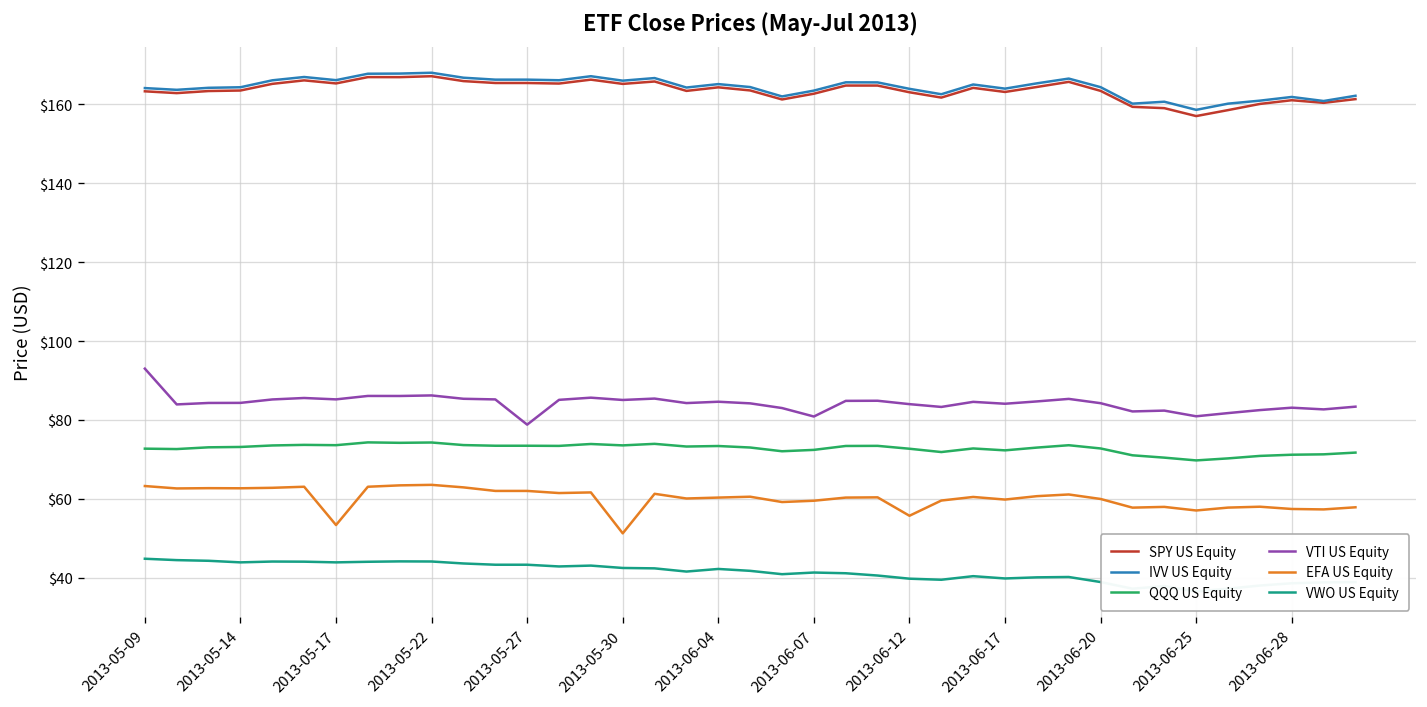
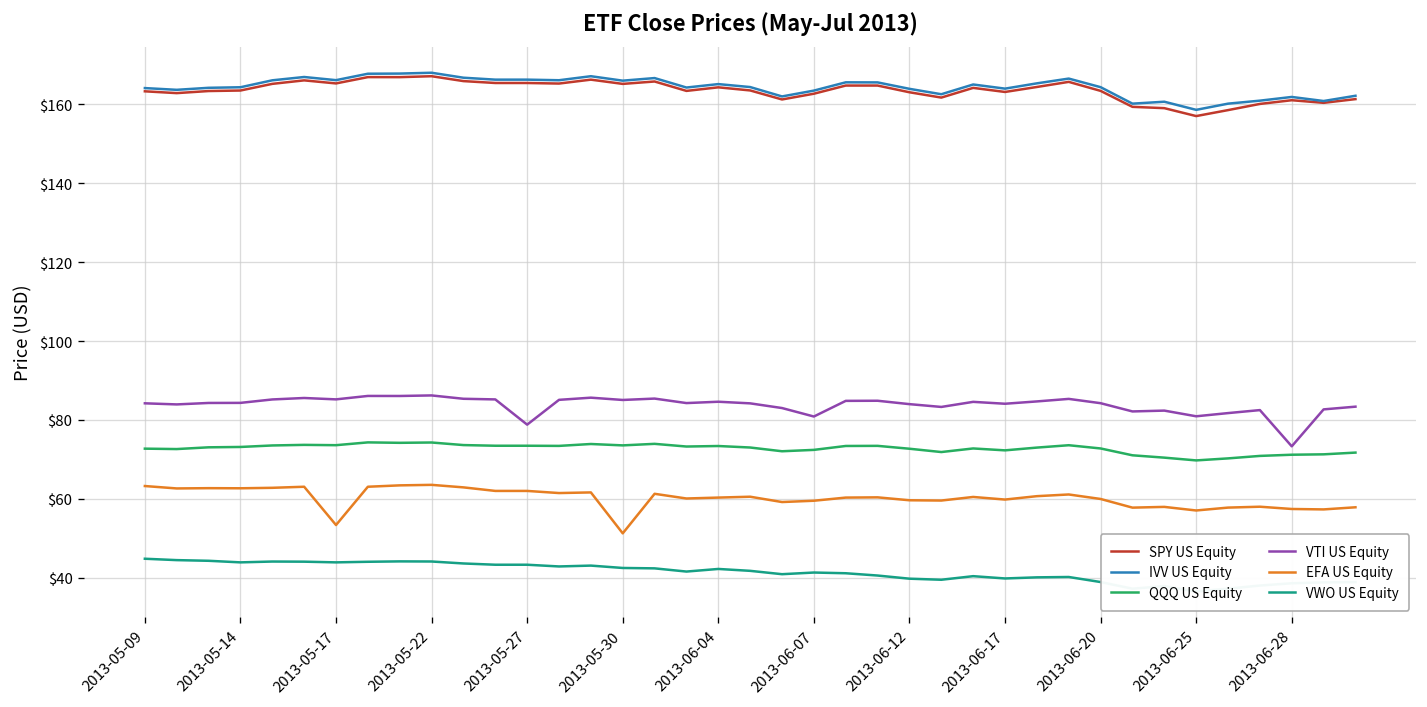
VTI US Equity, 2013-05-09: $93 -> $84
EFA US Equity, 2013-06-12: $56 -> $60
VTI US Equity, 2013-06-28: $83 -> $73
